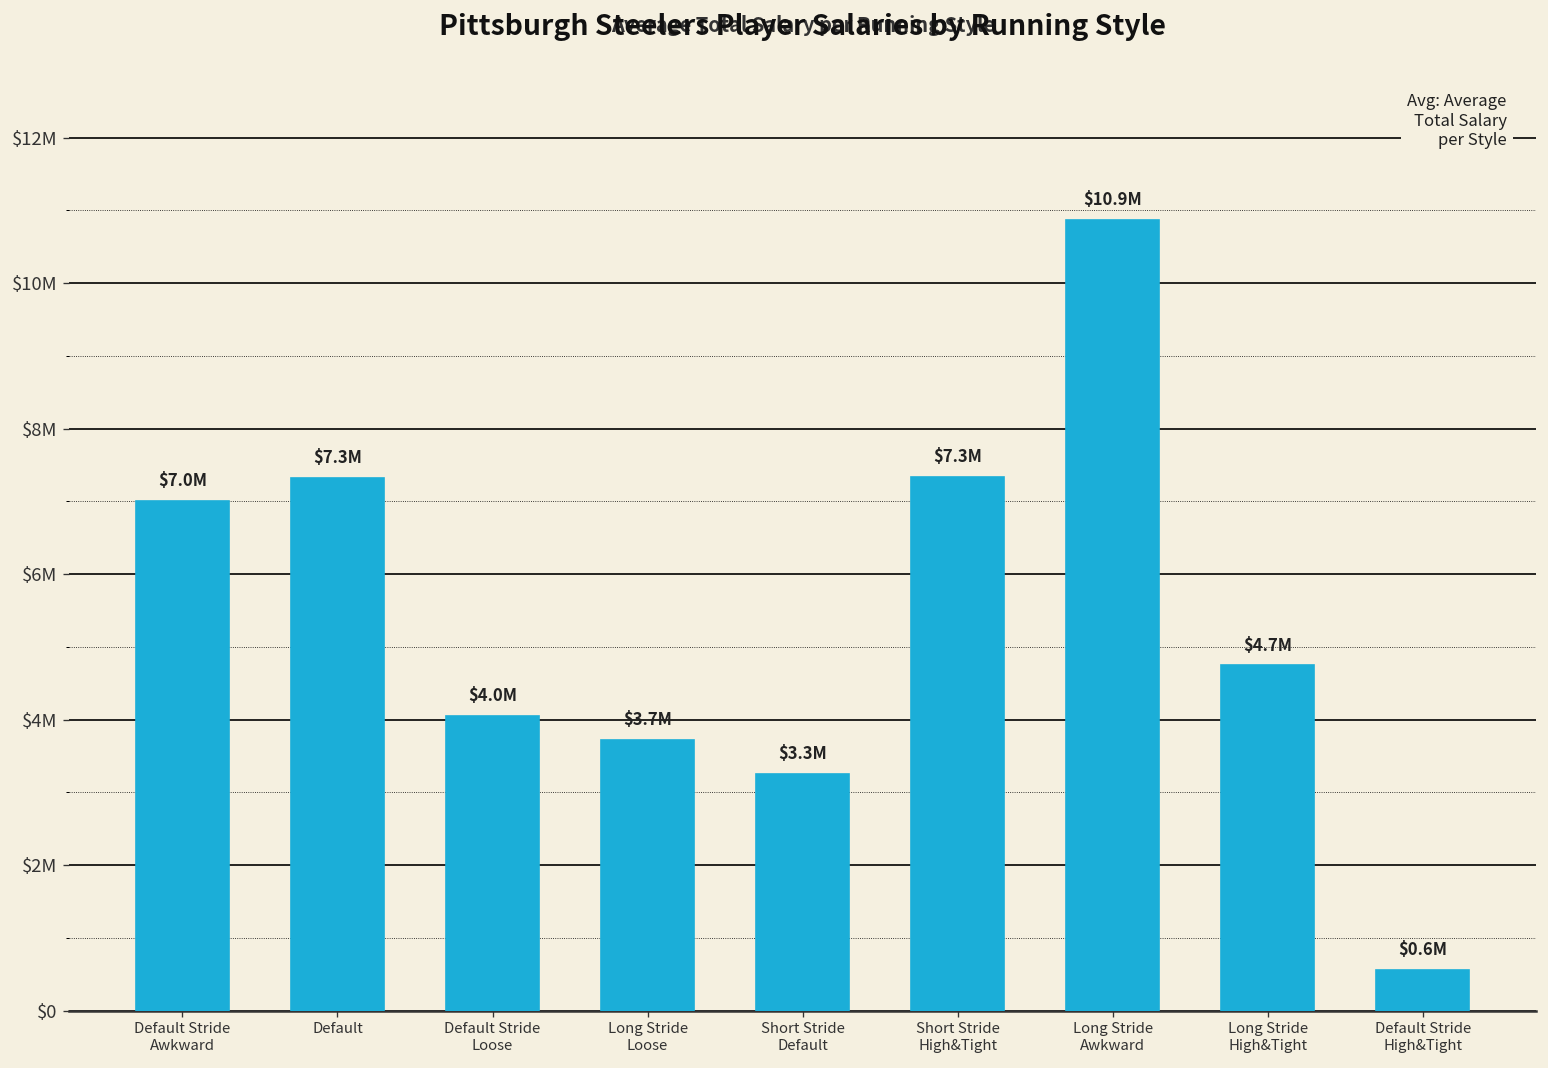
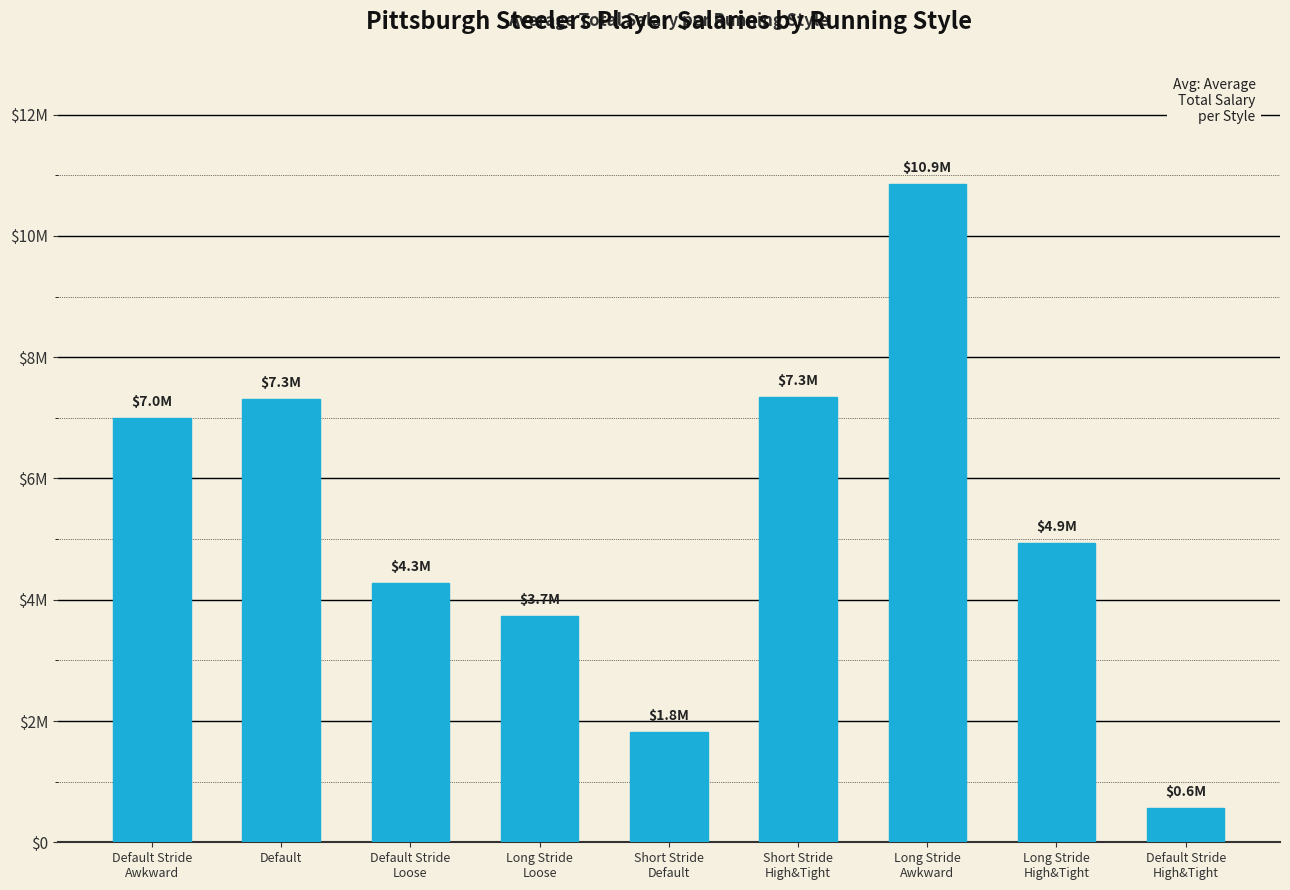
Default Stride Loose: $4.0M -> $4.3M
Short Stride Default: $3.3M -> $1.8M
Long Stride High&Tight: $4.7M -> $4.9M
